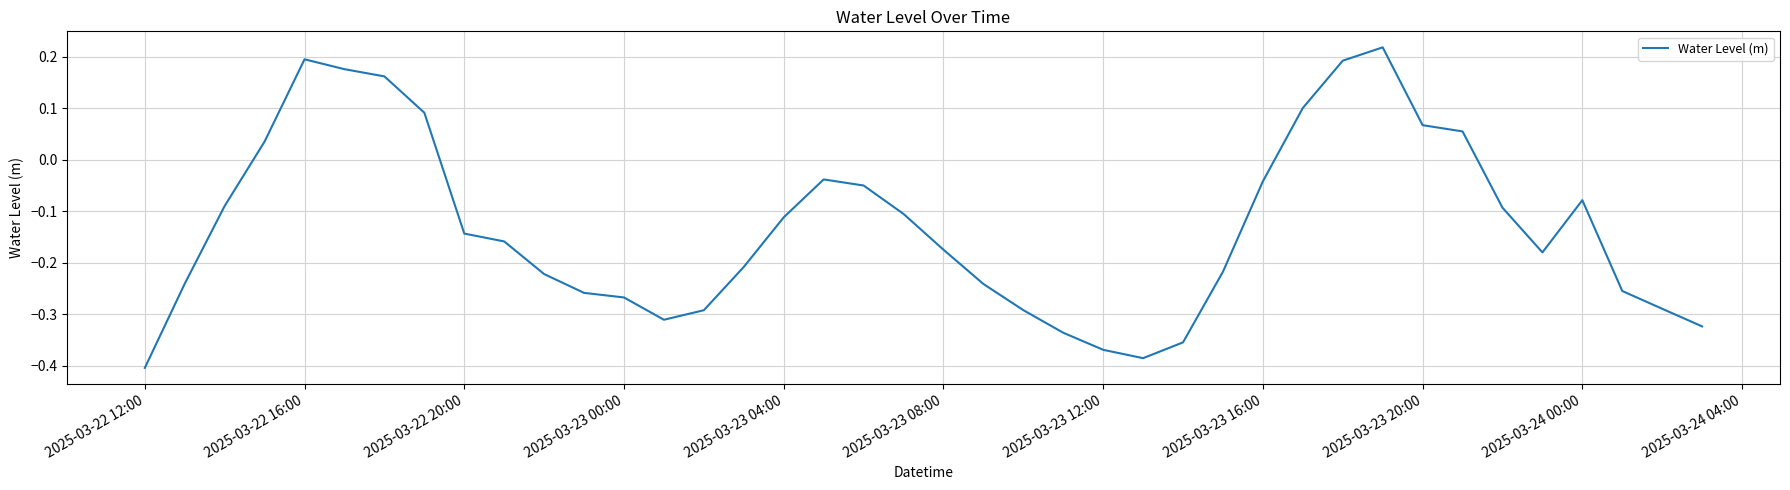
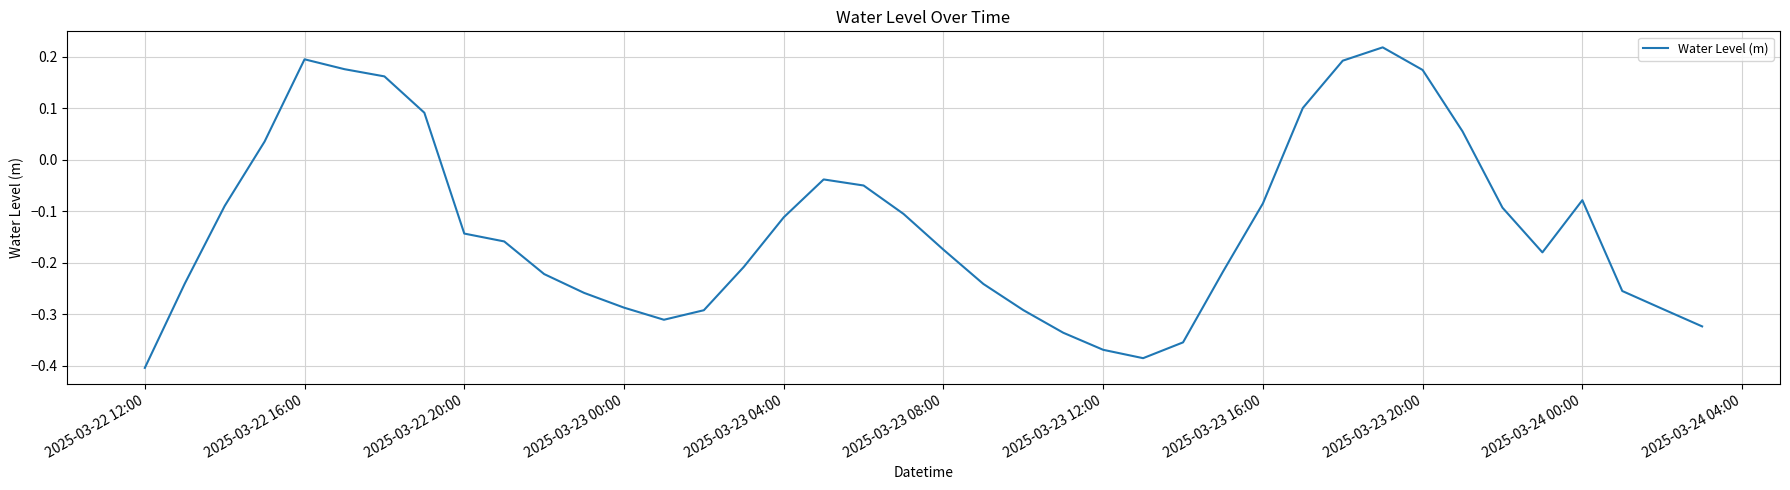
2025-03-23 00:00: -0.27 -> -0.29
2025-03-23 16:00: -0.04 -> -0.09
2025-03-23 20:00: 0.07 -> 0.17
